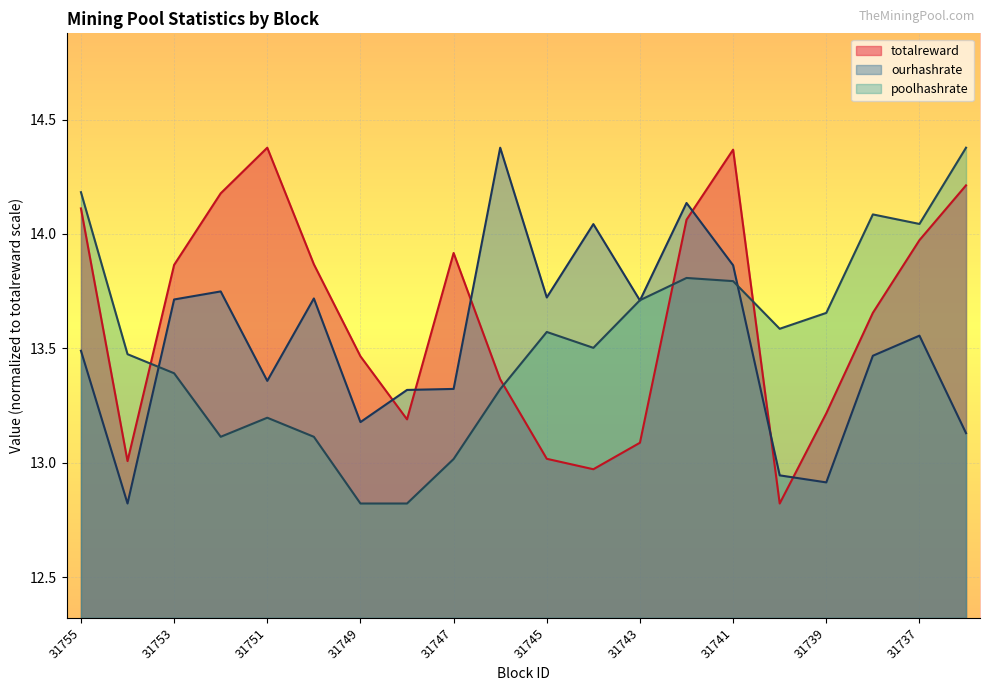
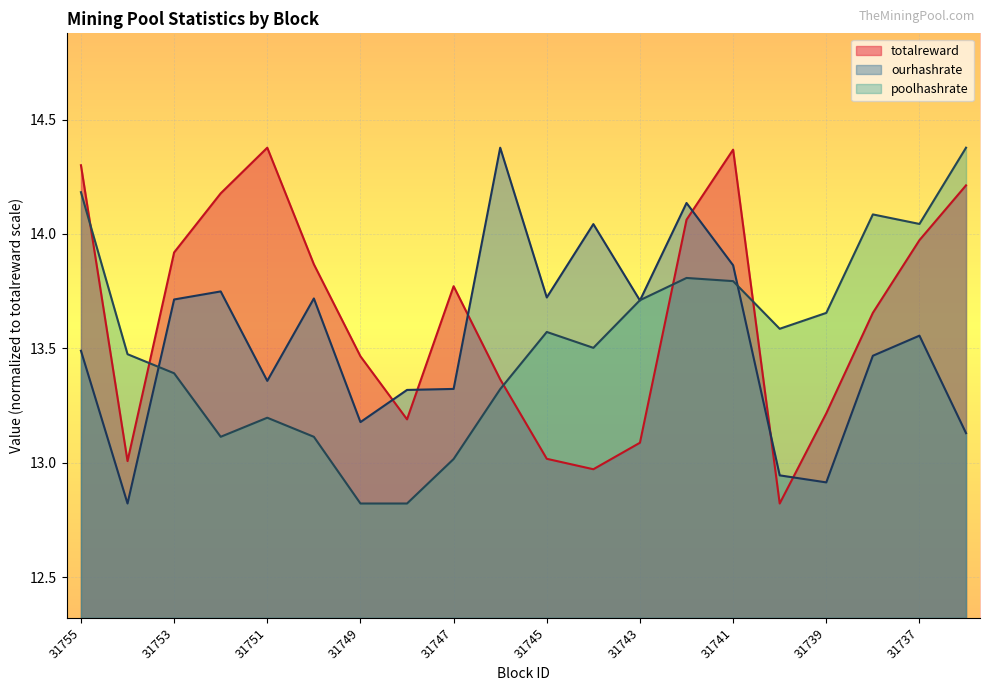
totalreward, 31755: 14.11 -> 14.30
totalreward, 31753: 13.86 -> 13.92
totalreward, 31747: 13.92 -> 13.77
